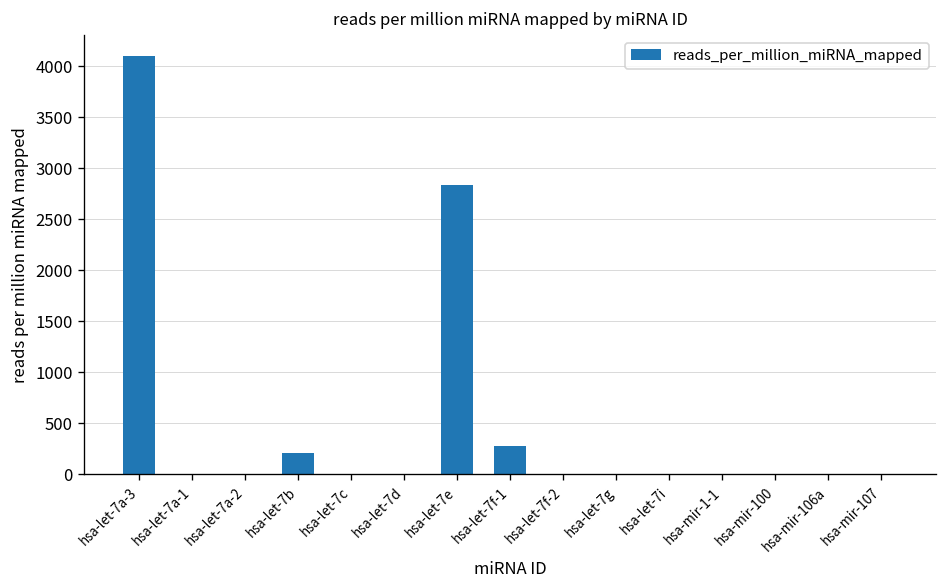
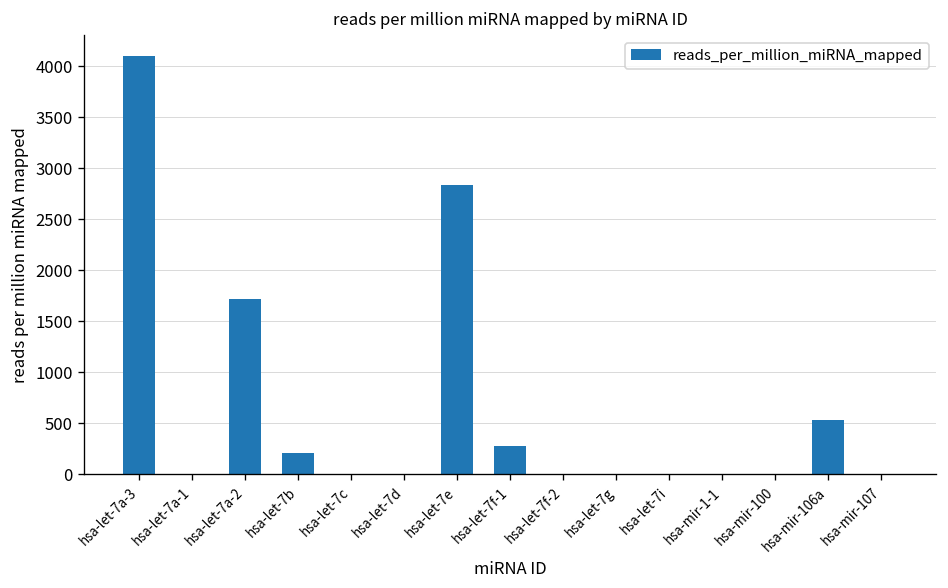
hsa-let-7a-2: 0 -> 1700
hsa-mir-106a: 0 -> 500
